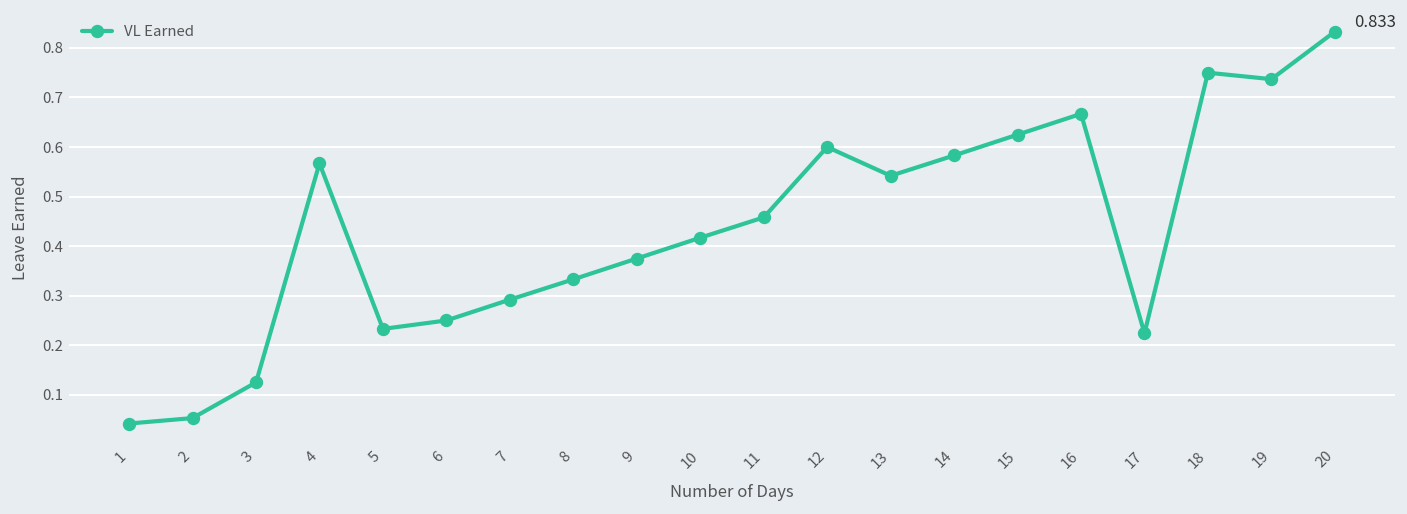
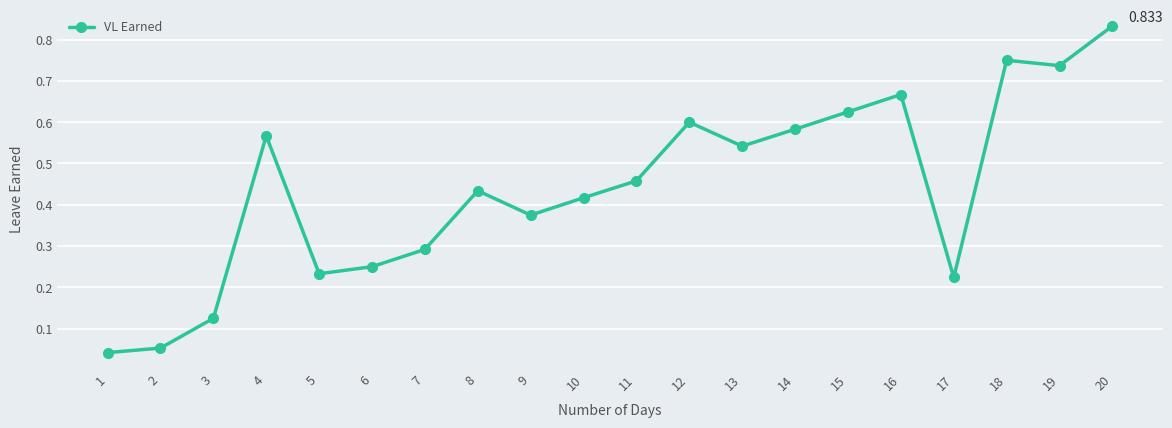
8: 0.33 -> 0.43
